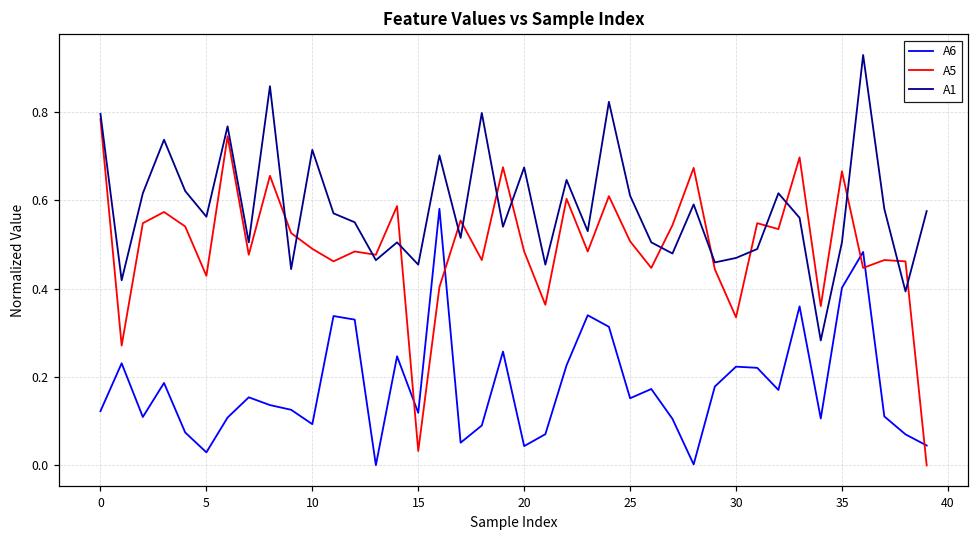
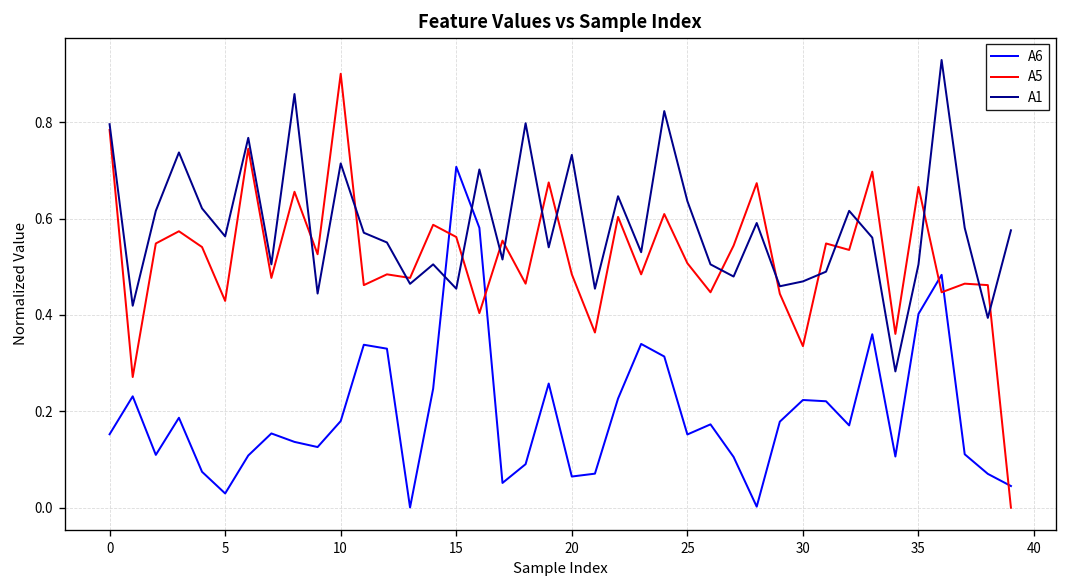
A6, 0: 0.12 -> 0.15
A6, 10: 0.09 -> 0.18
A5, 10: 0.49 -> 0.90
A6, 15: 0.12 -> 0.71
A5, 15: 0.03 -> 0.56
A6, 20: 0.04 -> 0.06
A1, 20: 0.67 -> 0.73
A1, 25: 0.61 -> 0.64
